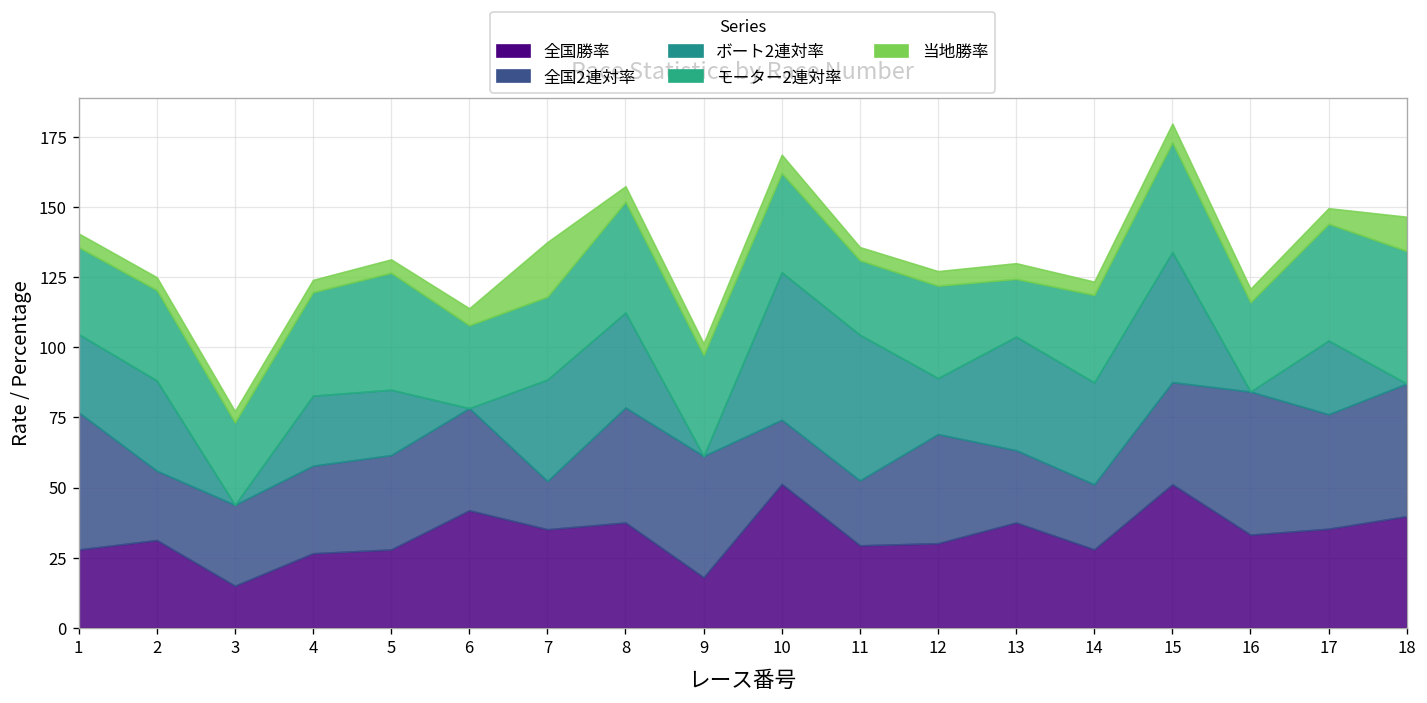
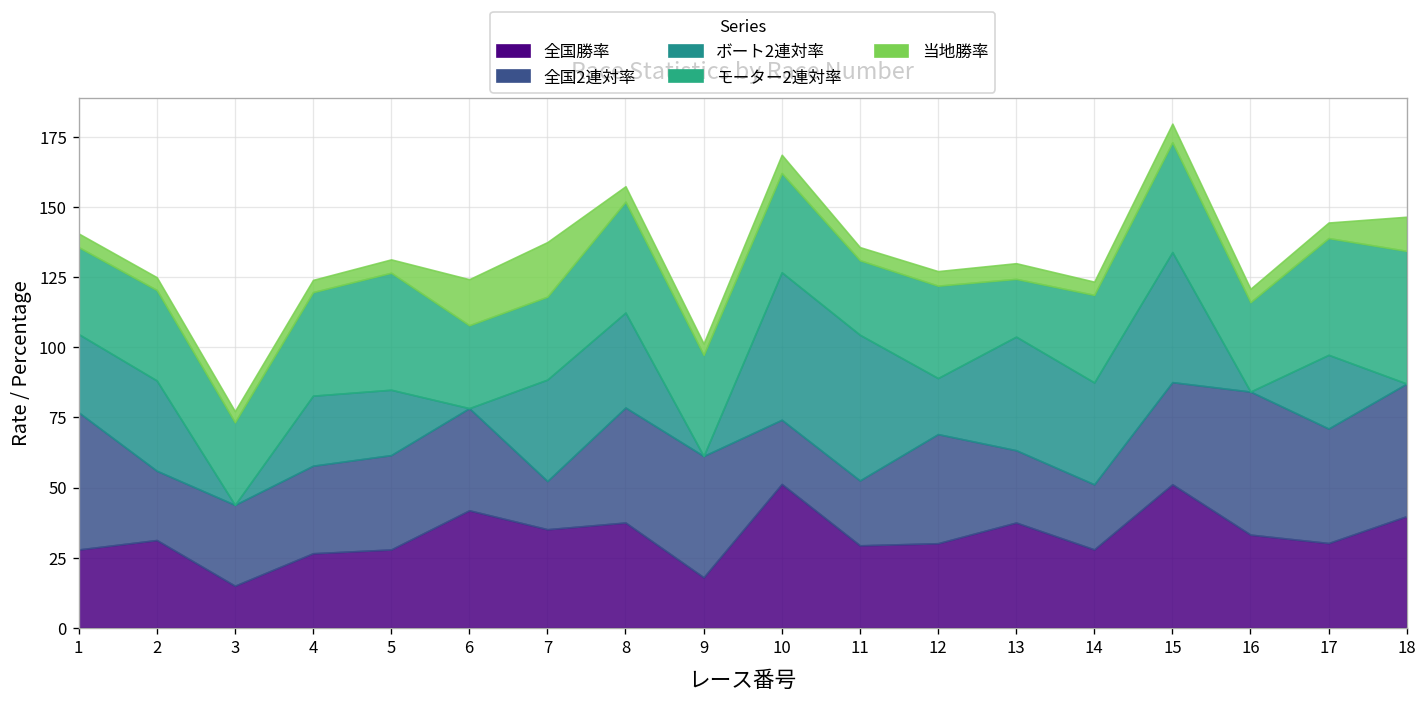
当地勝率, 6: 6 -> 16
全国勝率, 17: 35 -> 30
